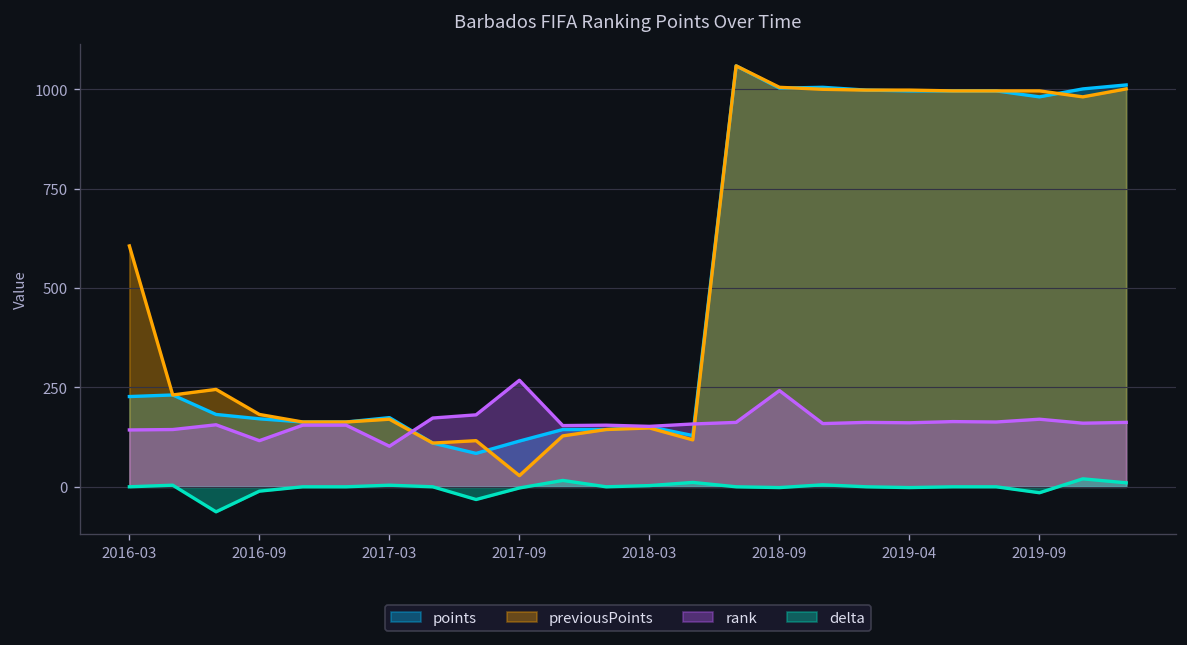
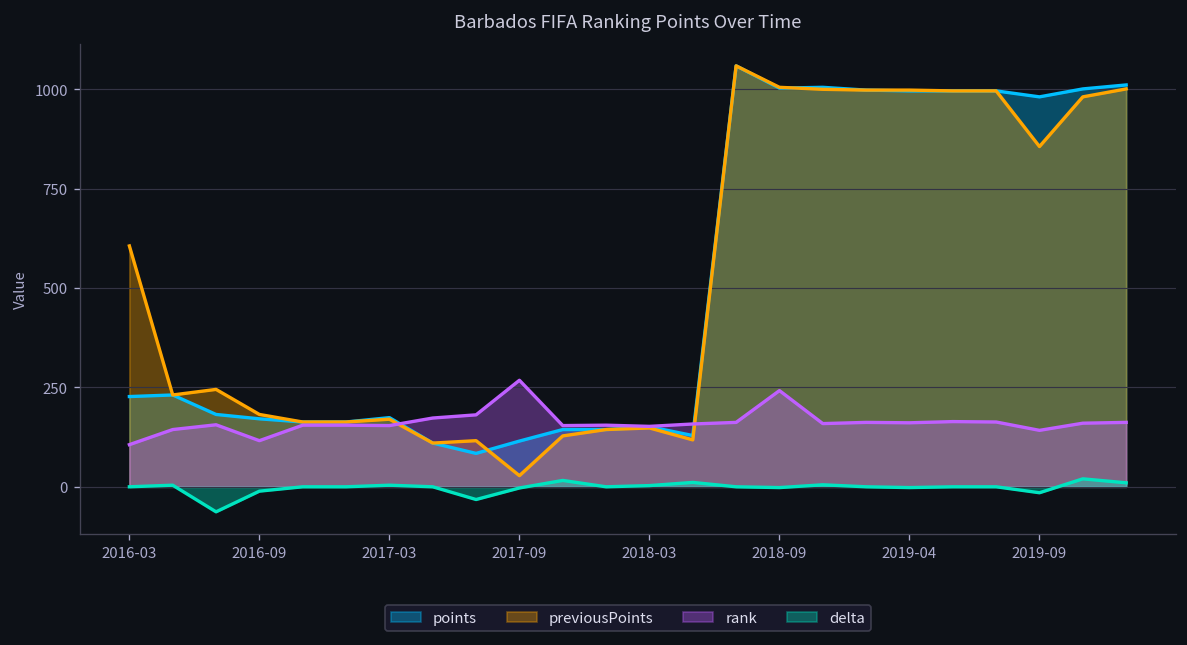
rank, 2016-03: 140 -> 110
rank, 2017-03: 100 -> 150
previousPoints, 2019-09: 1000 -> 860
rank, 2019-09: 170 -> 140
